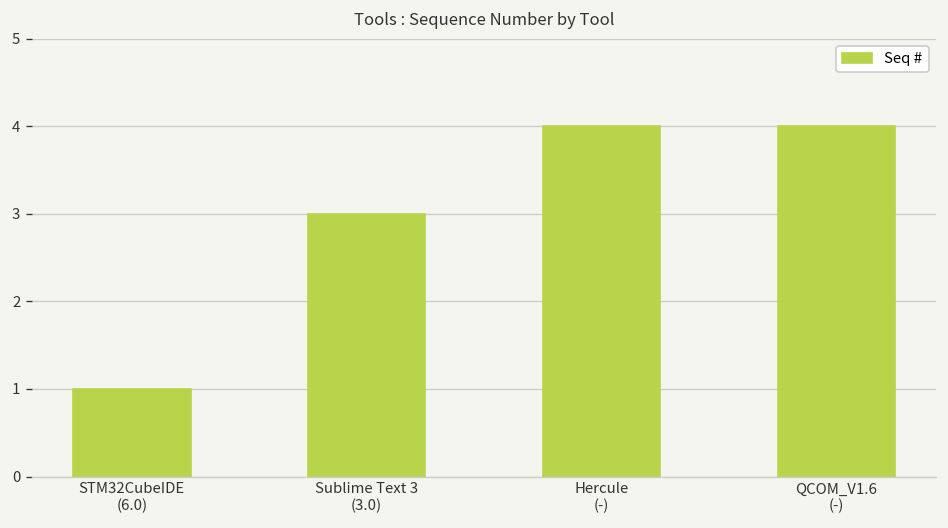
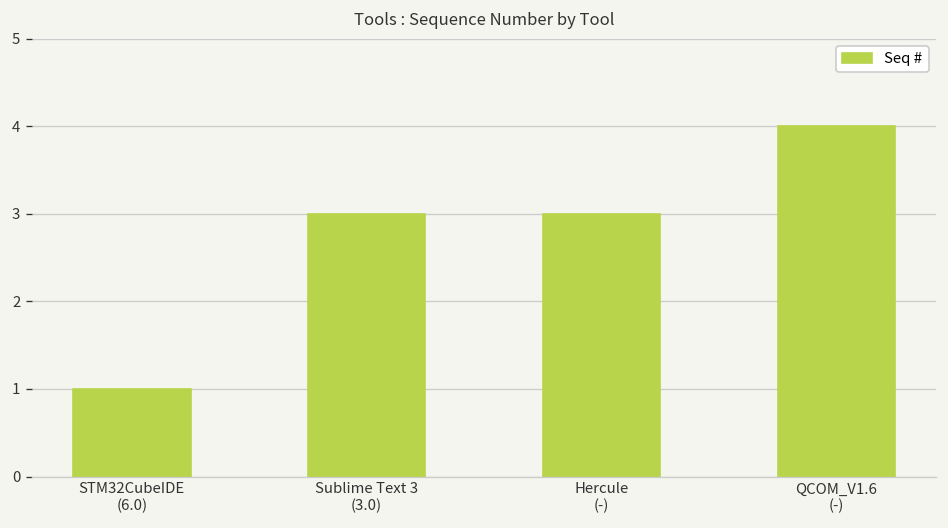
Hercule (-): 4 -> 3
